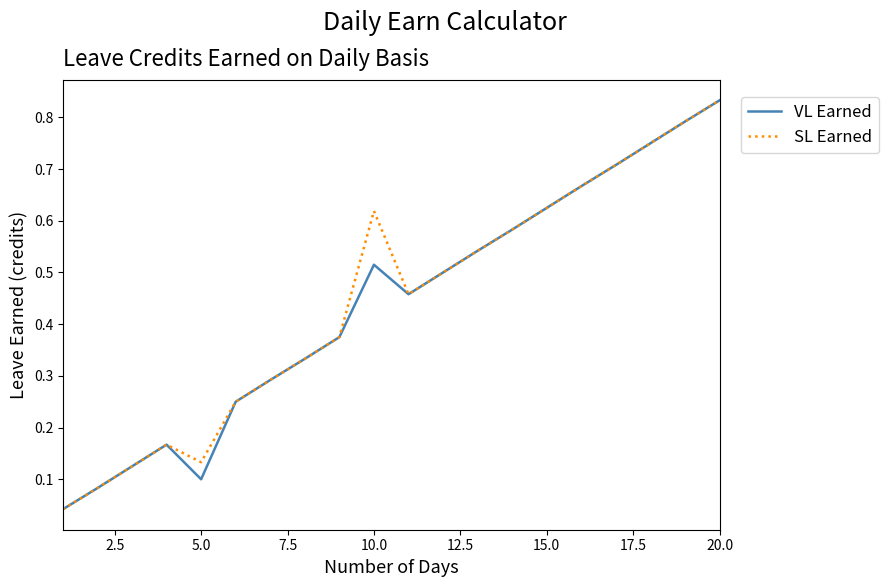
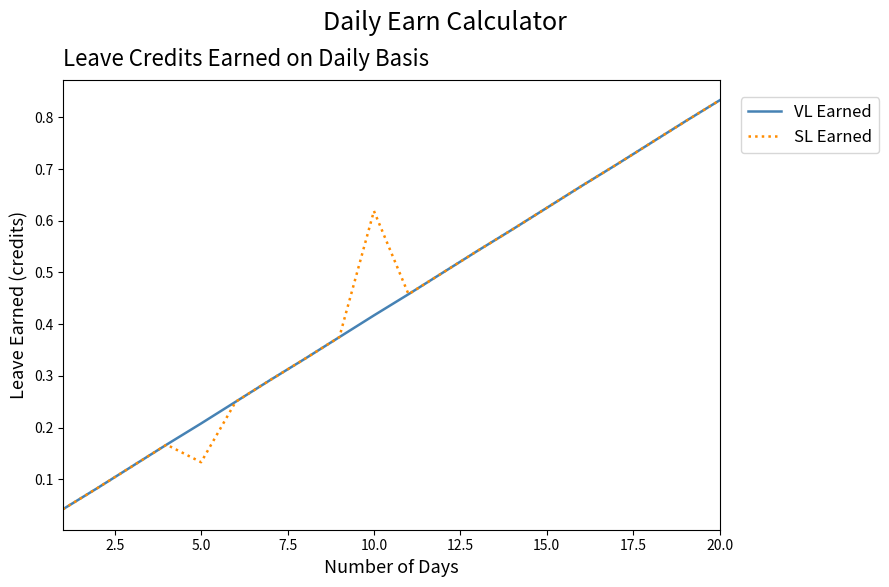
VL Earned, 5.0: 0.10 -> 0.21
VL Earned, 10.0: 0.52 -> 0.42
